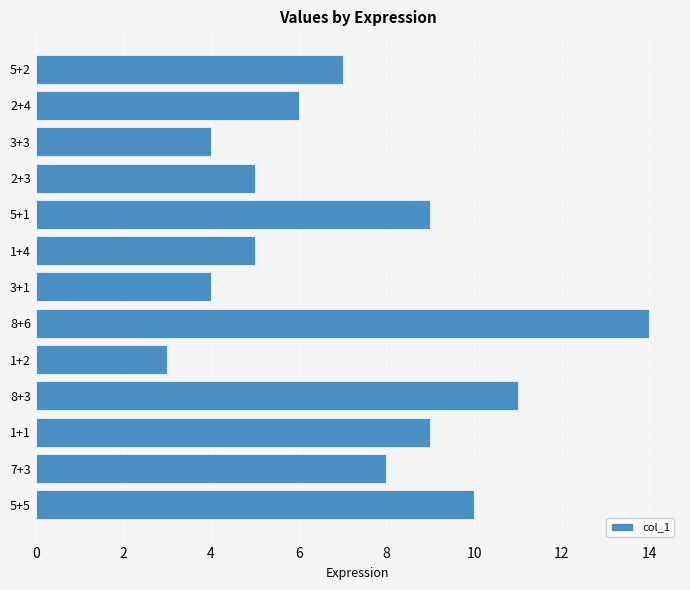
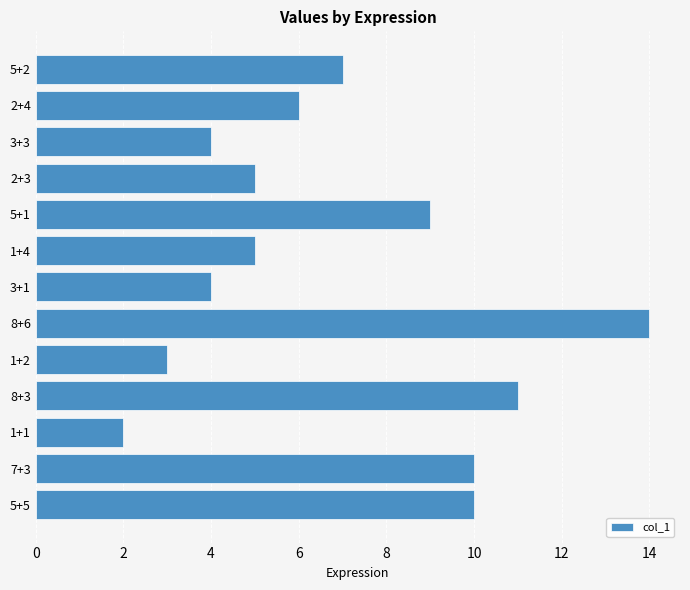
1+1: 9 -> 2
7+3: 8 -> 10
